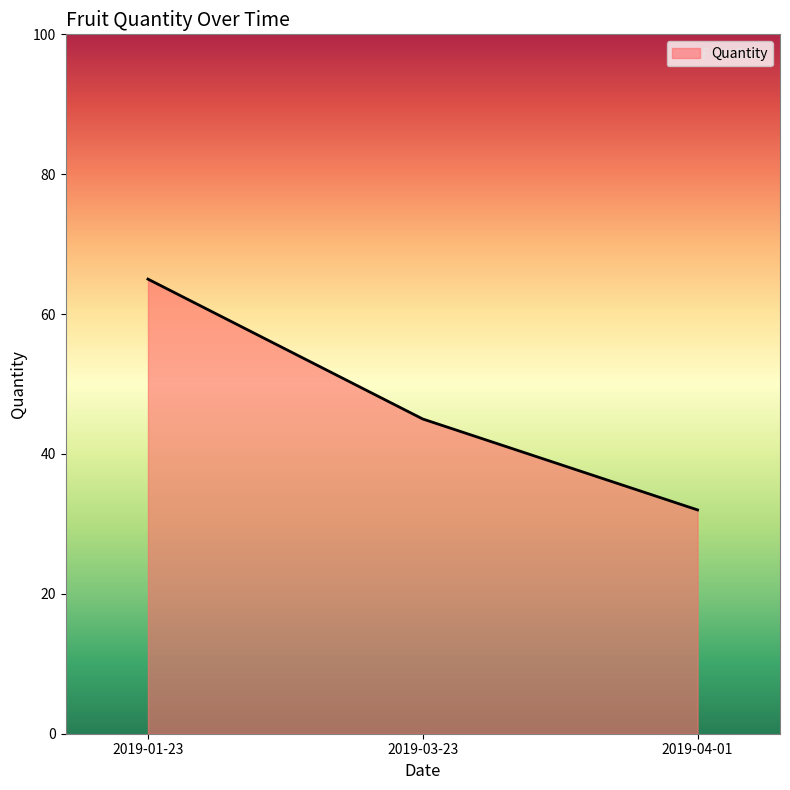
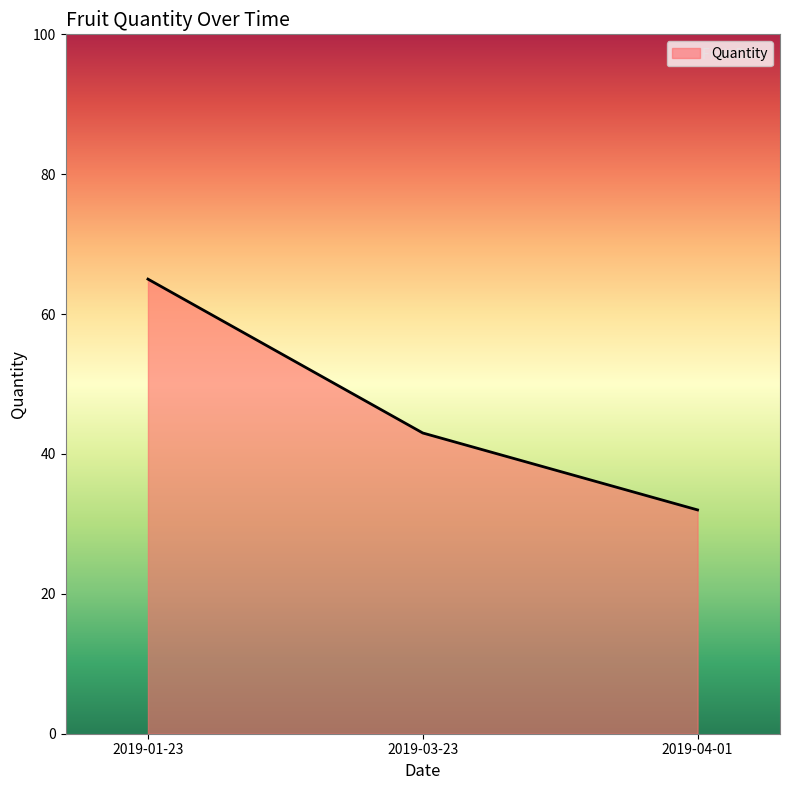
2019-03-23: 45 -> 43
